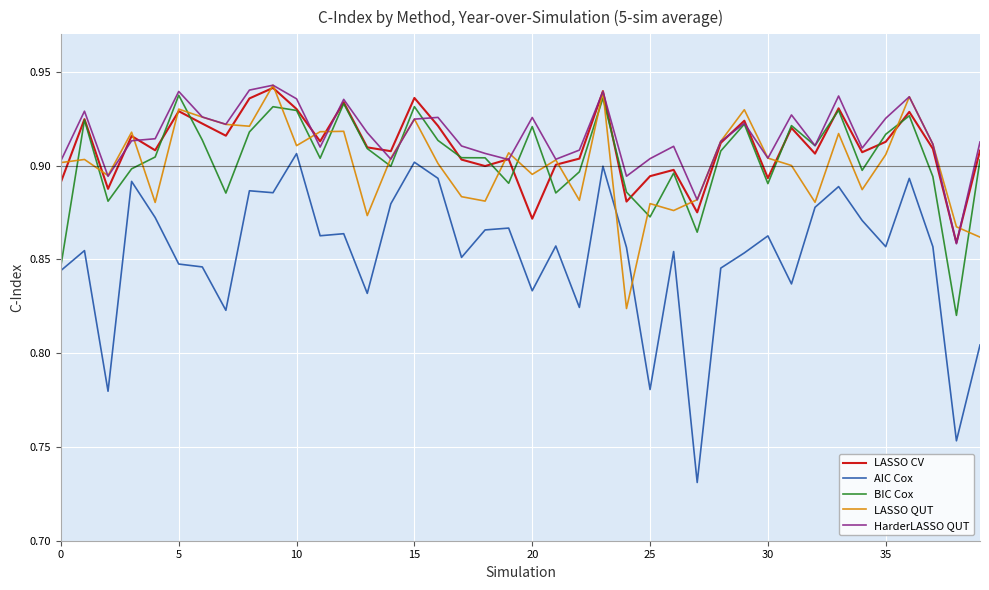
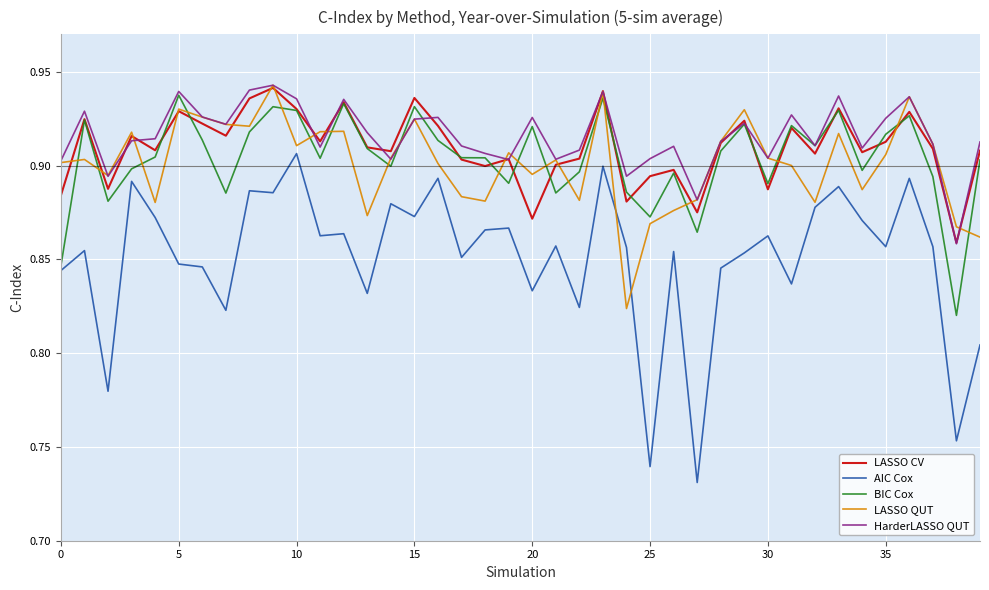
LASSO CV, 0: 0.891 -> 0.884
AIC Cox, 15: 0.902 -> 0.873
AIC Cox, 25: 0.781 -> 0.740
LASSO QUT, 25: 0.880 -> 0.869
LASSO CV, 30: 0.893 -> 0.887
